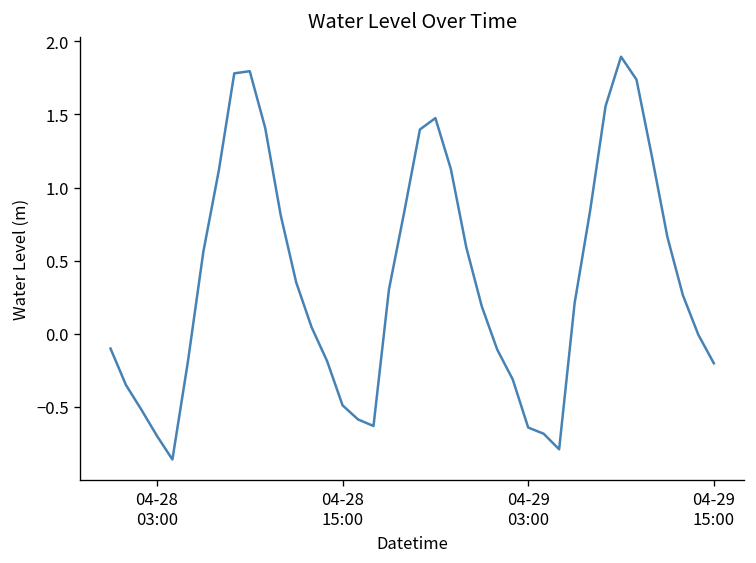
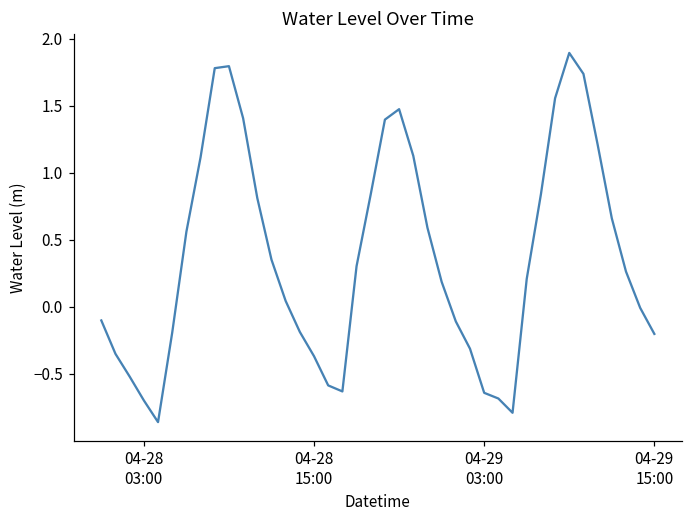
04-28 15:00: -0.49 -> -0.37
